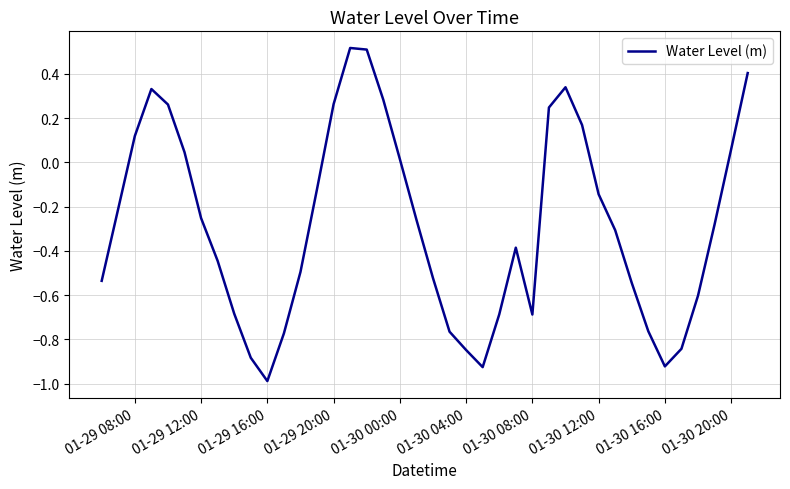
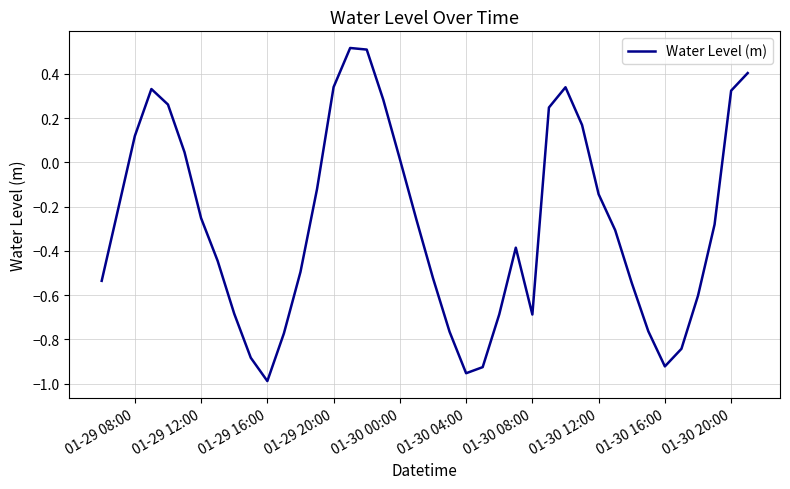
01-29 20:00: 0.26 -> 0.34
01-30 04:00: -0.85 -> -0.95
01-30 20:00: 0.06 -> 0.32
